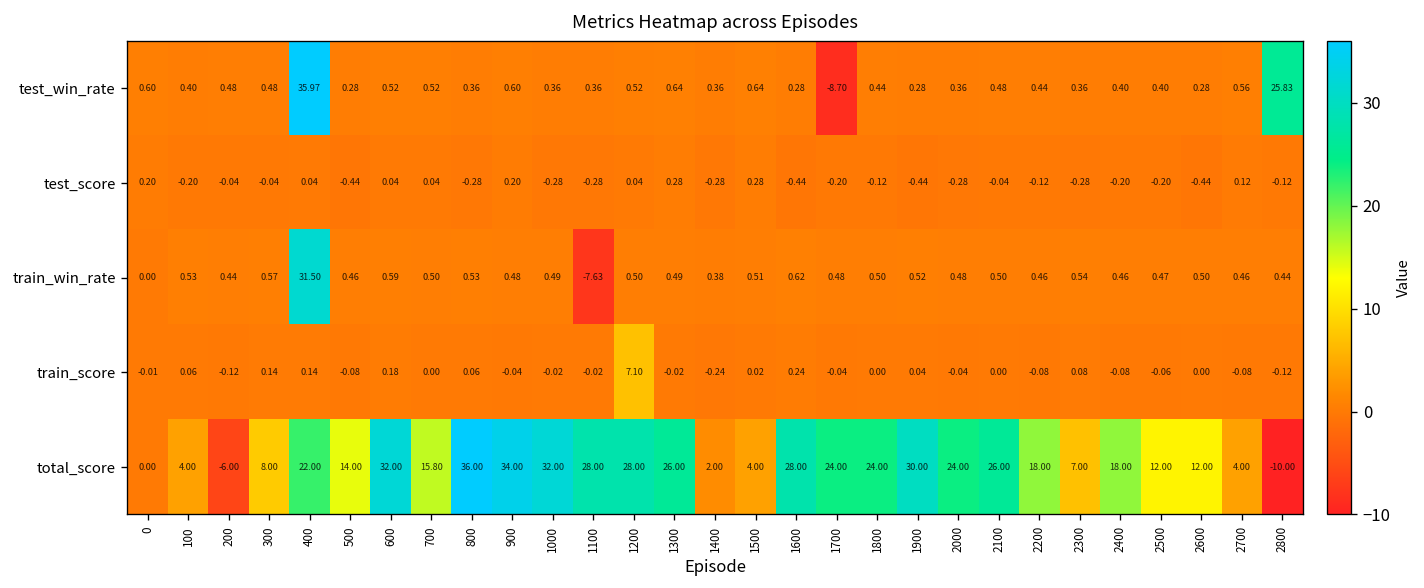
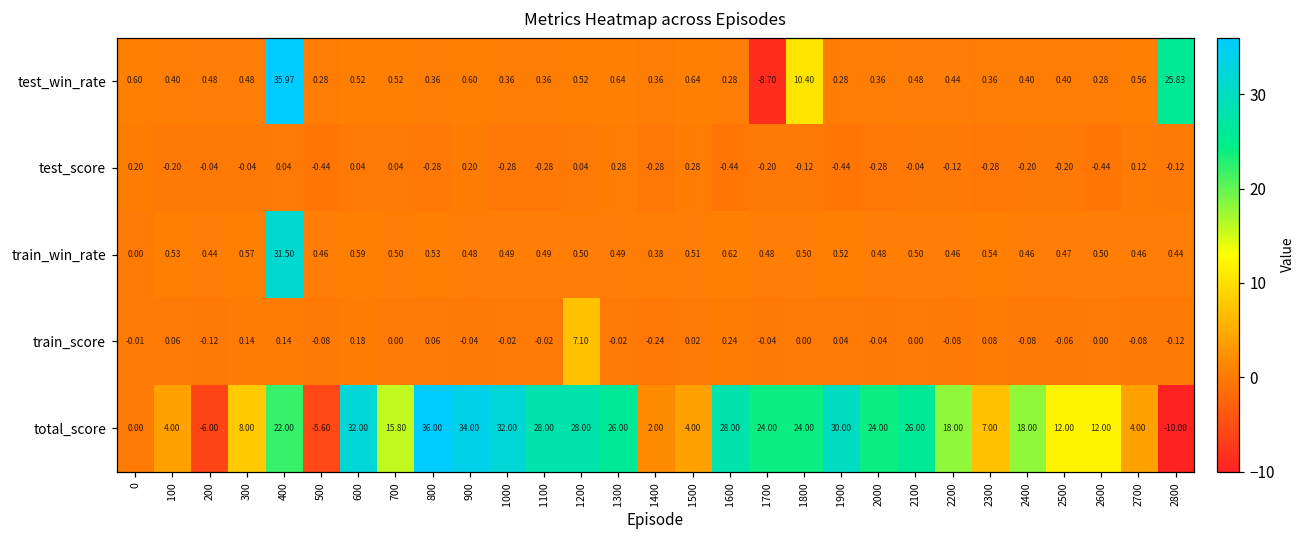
test_win_rate, 1800: 0.44 -> 10.40
train_win_rate, 1100: -7.63 -> 0.49
total_score, 500: 14.00 -> -5.60
